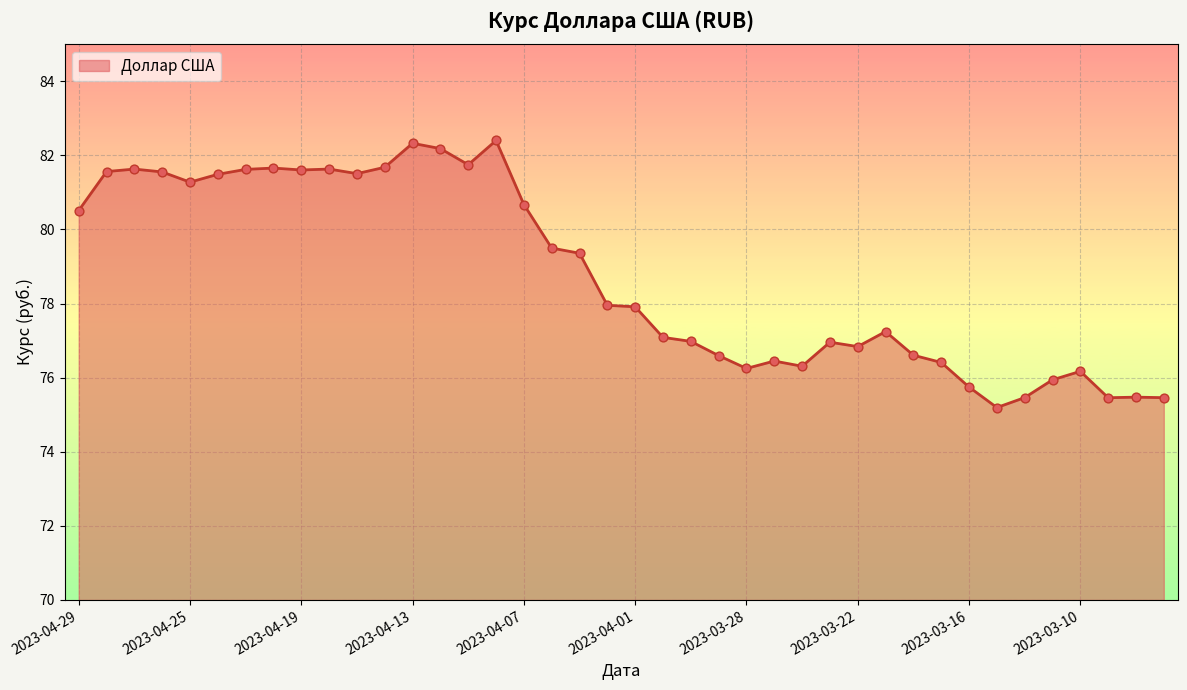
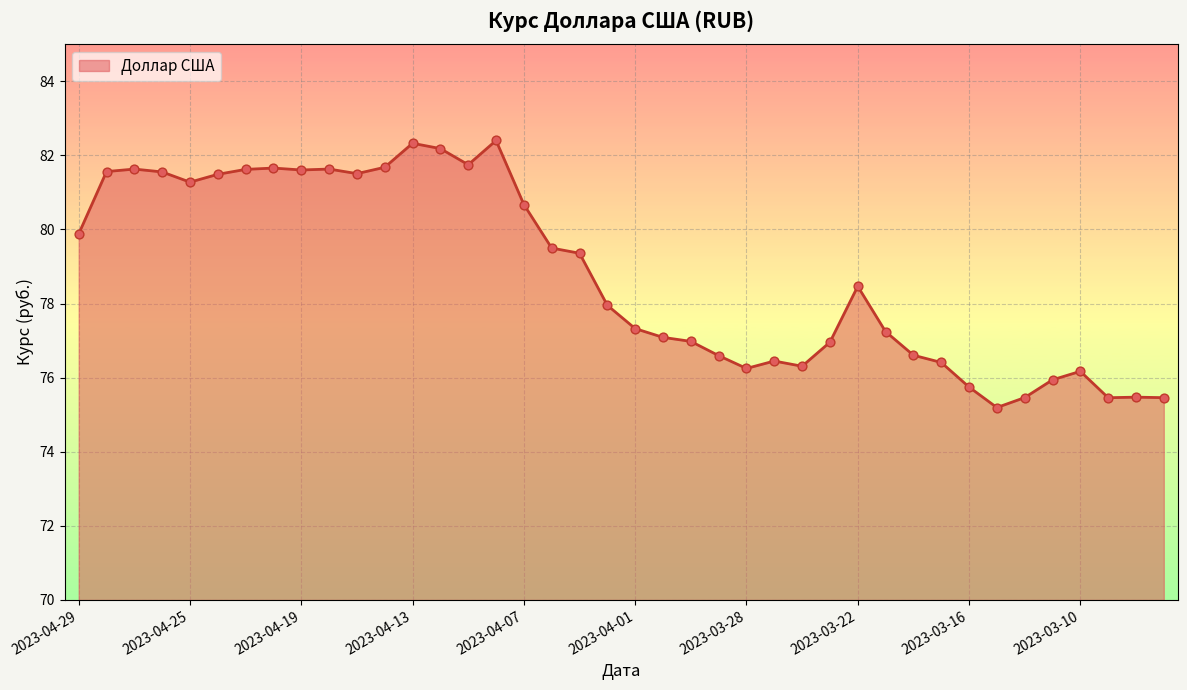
2023-04-29: 80.5 -> 79.9
2023-04-01: 77.9 -> 77.3
2023-03-22: 76.8 -> 78.5
